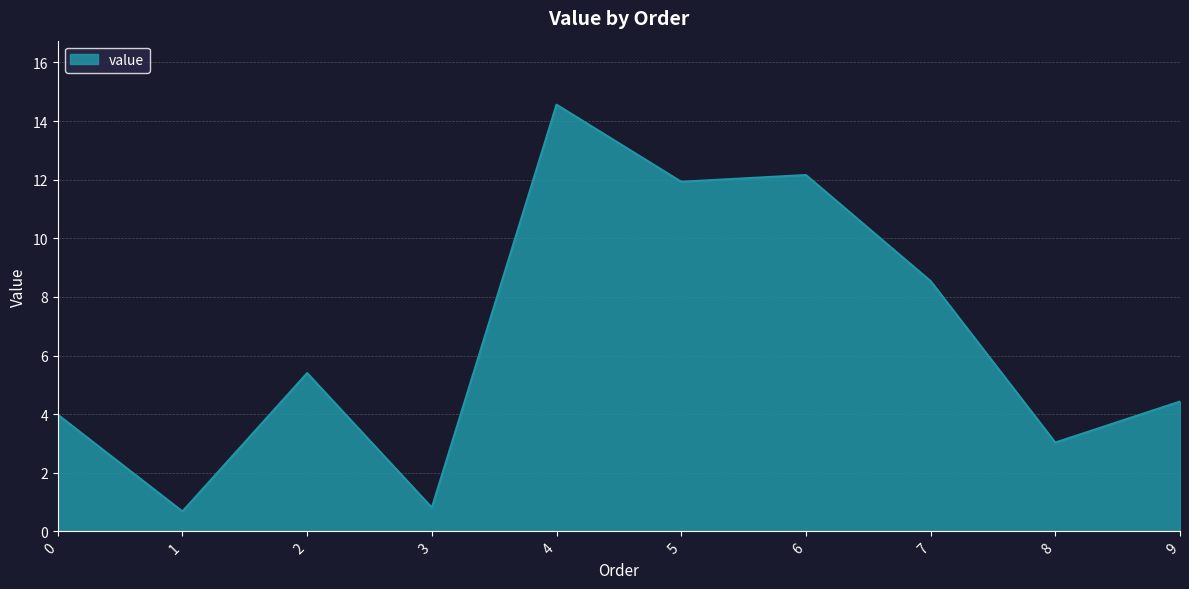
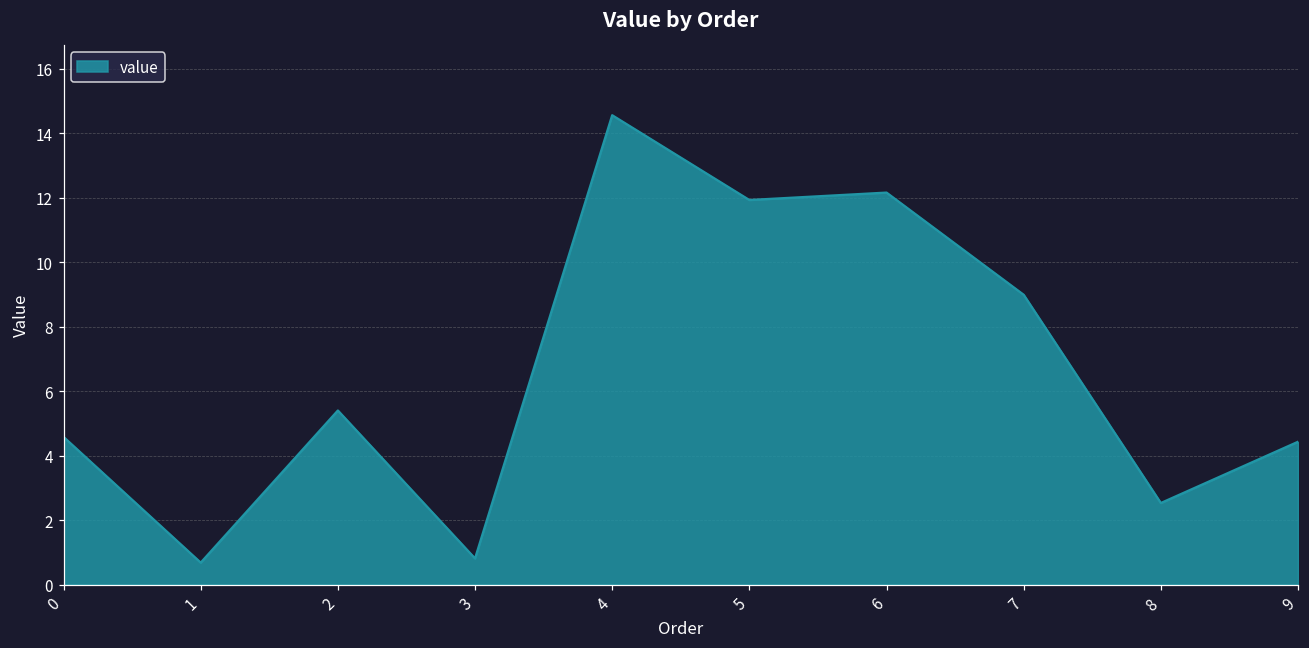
0: 4.0 -> 4.6
7: 8.5 -> 9.0
8: 3.0 -> 2.5
